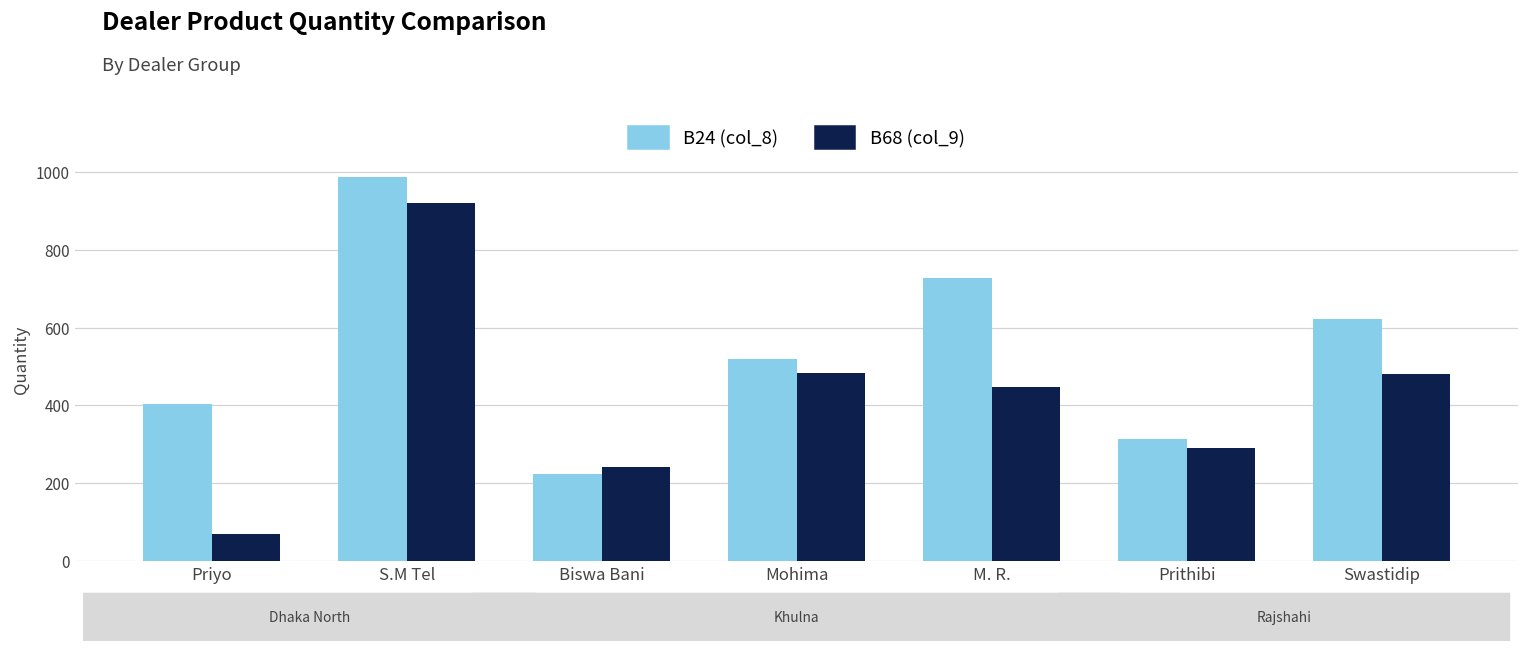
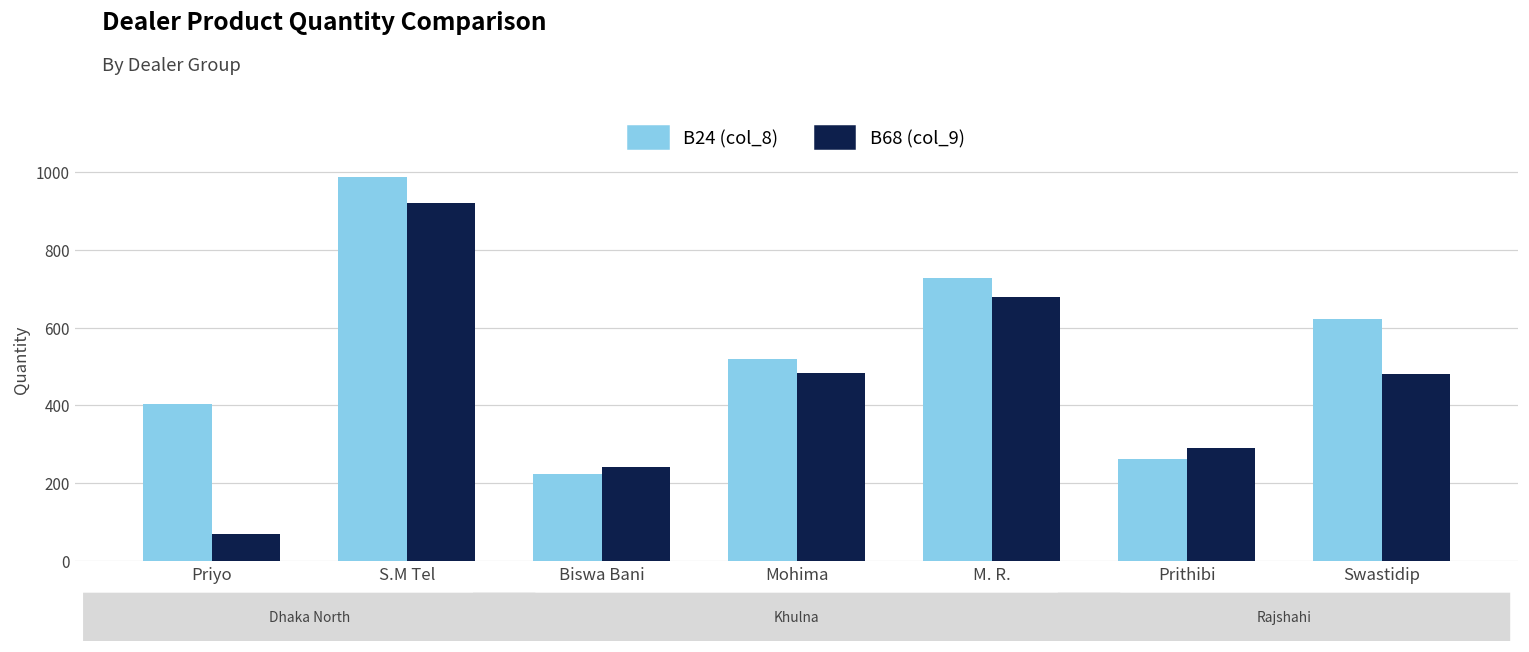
B68 (col_9), M. R.: 450 -> 680
B24 (col_8), Prithibi: 310 -> 260
